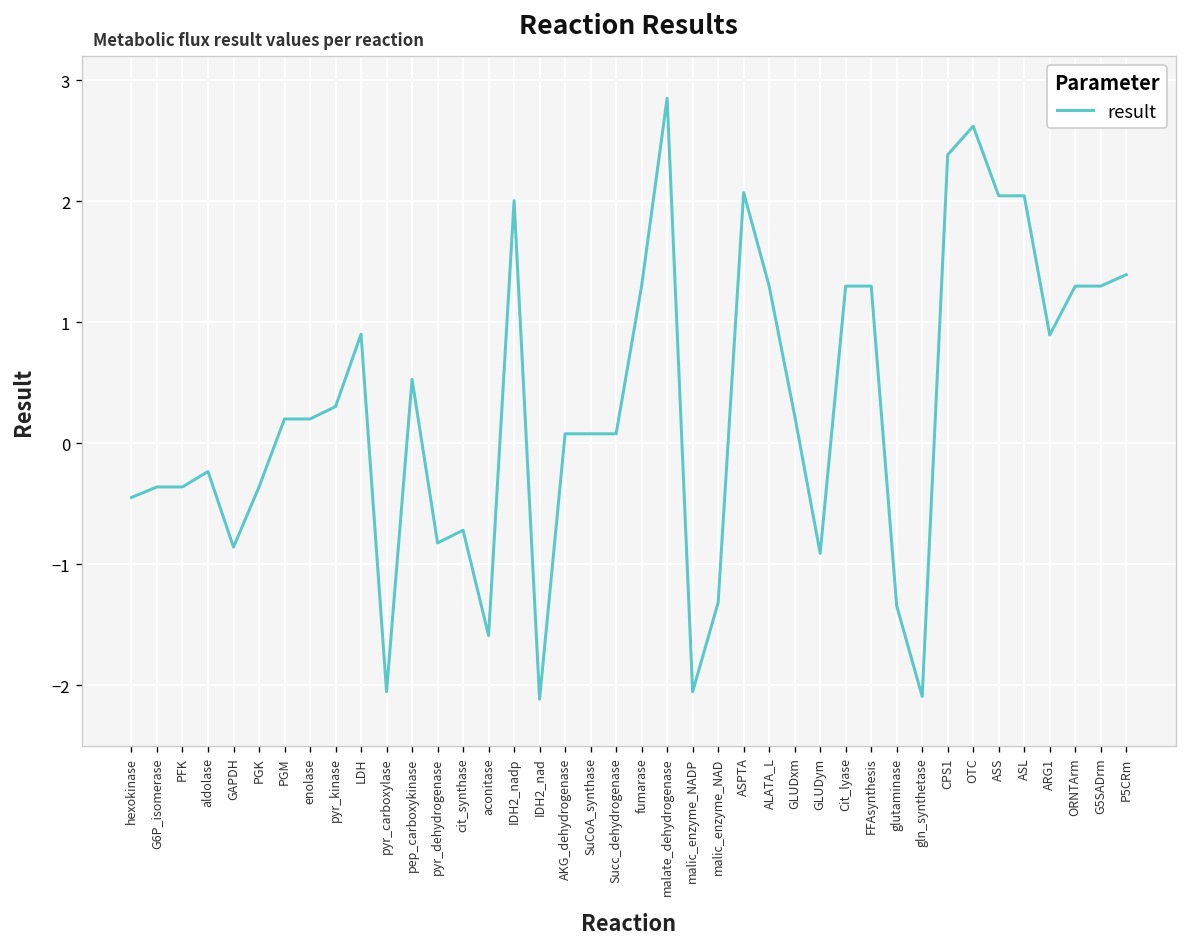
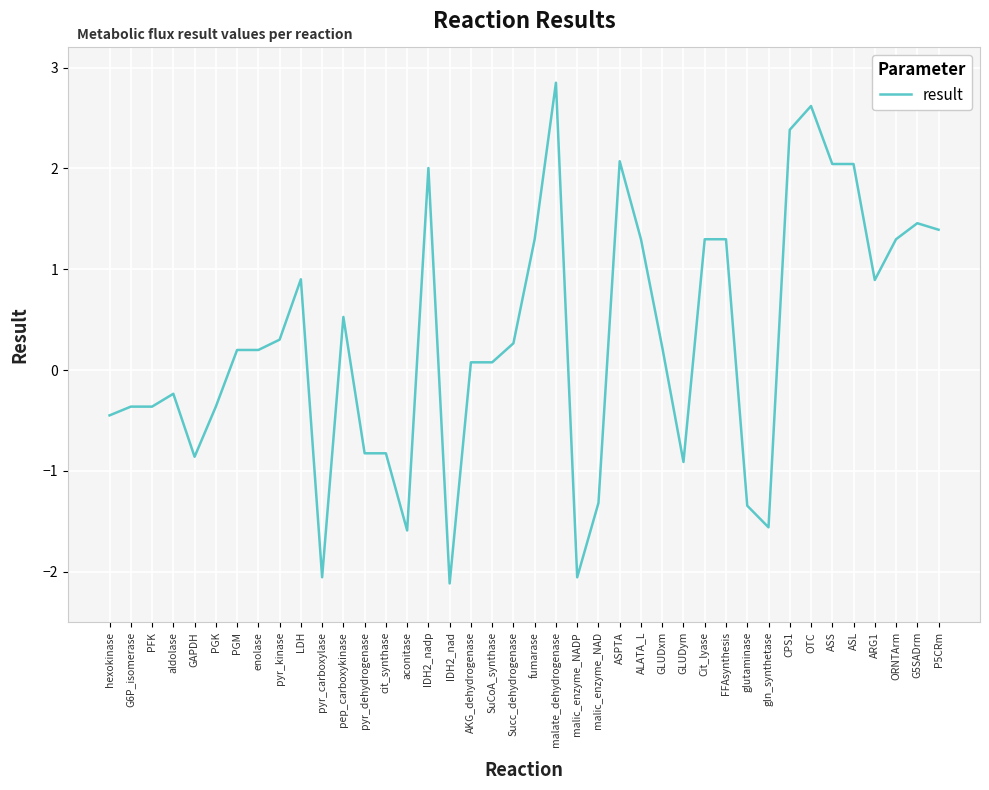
cit_synthase: -0.72 -> -0.82
Succ_dehydrogenase: 0.08 -> 0.27
gln_synthetase: -2.09 -> -1.56
G5SADrm: 1.30 -> 1.46
